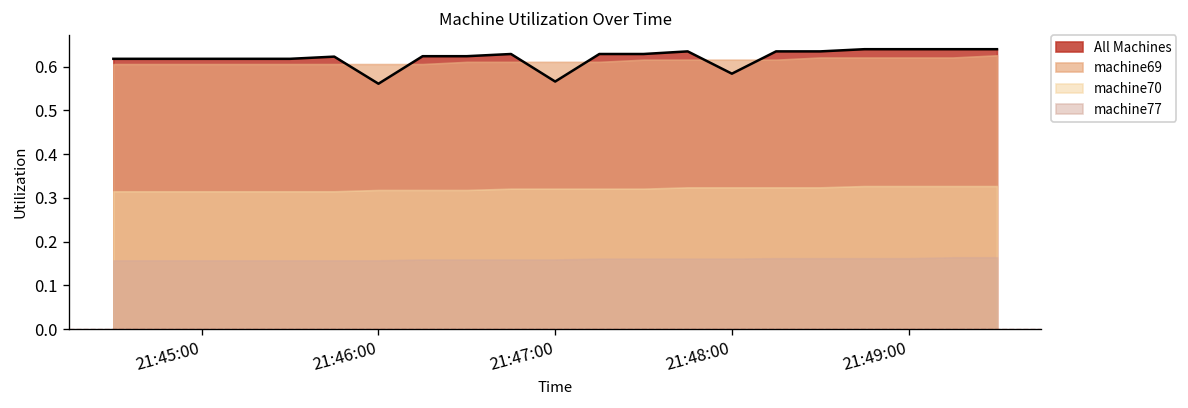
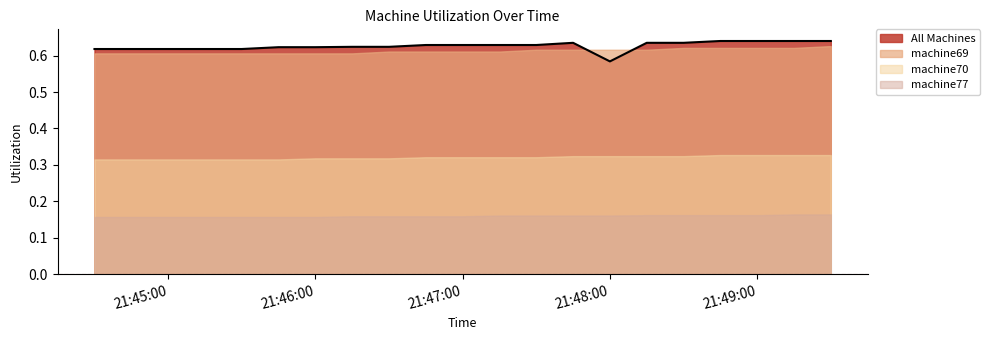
All Machines, 21:46:00: 0.56 -> 0.62
All Machines, 21:47:00: 0.57 -> 0.63
